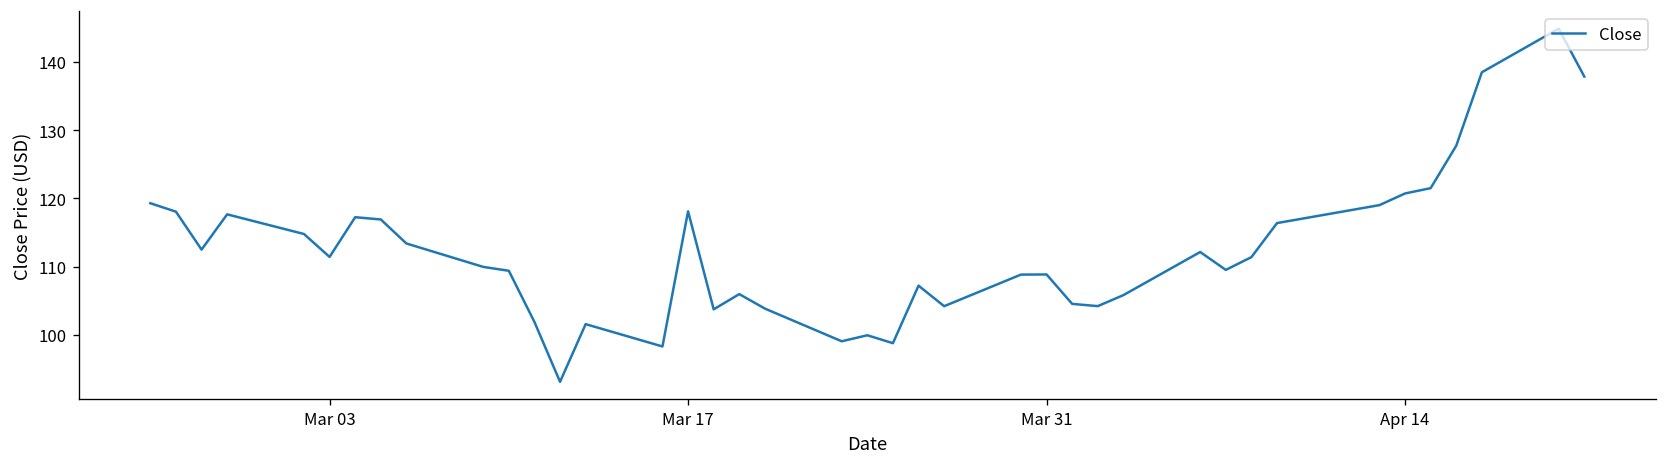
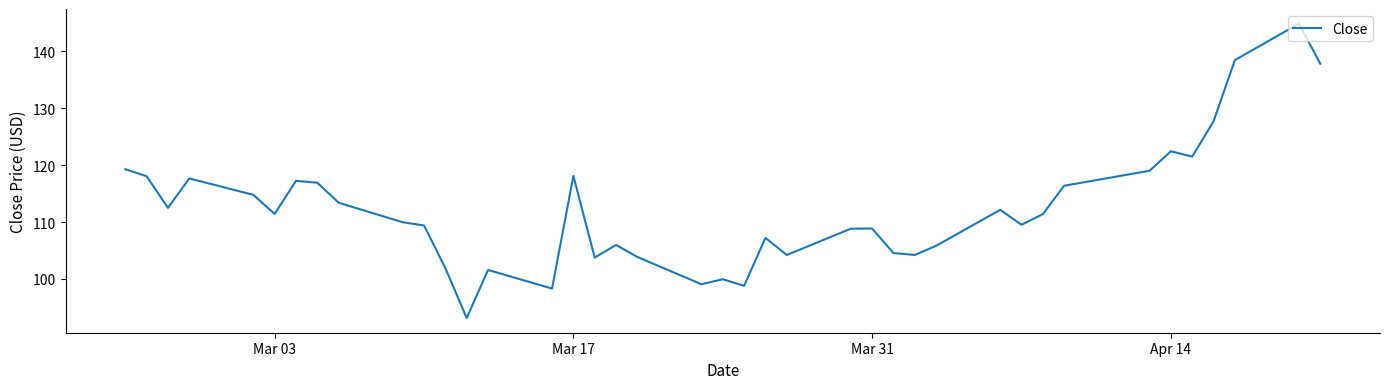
Apr 14: 121 -> 122
